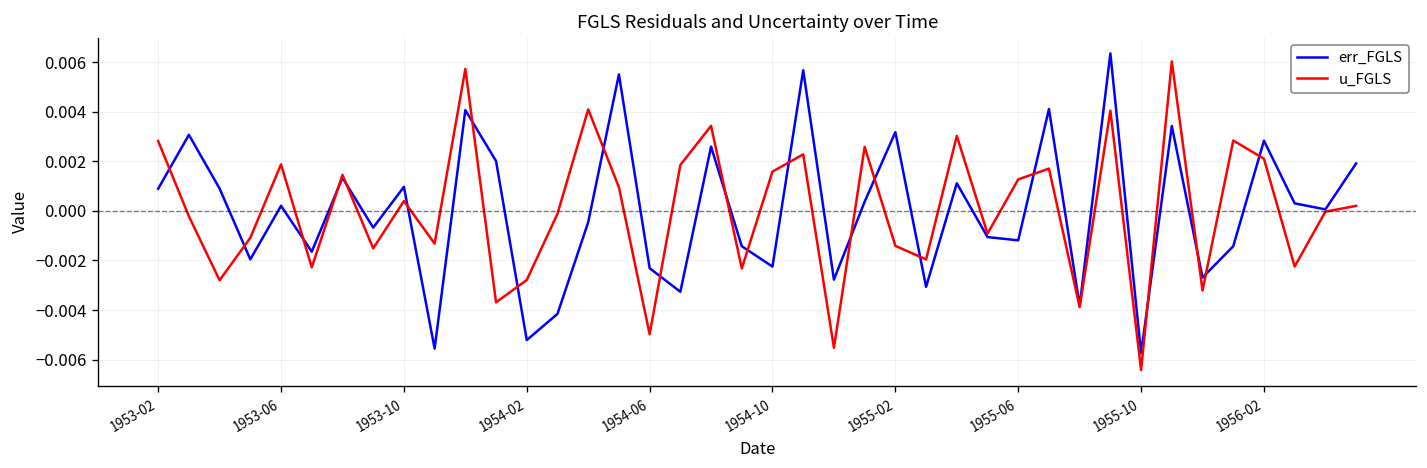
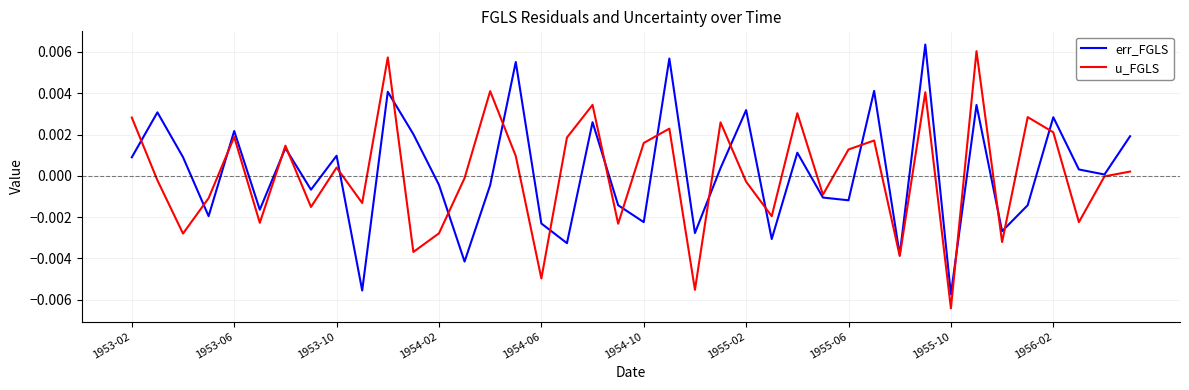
err_FGLS, 1953-06: 0.0002 -> 0.0022
err_FGLS, 1954-02: -0.0052 -> -0.0004
u_FGLS, 1955-02: -0.0014 -> -0.0003
